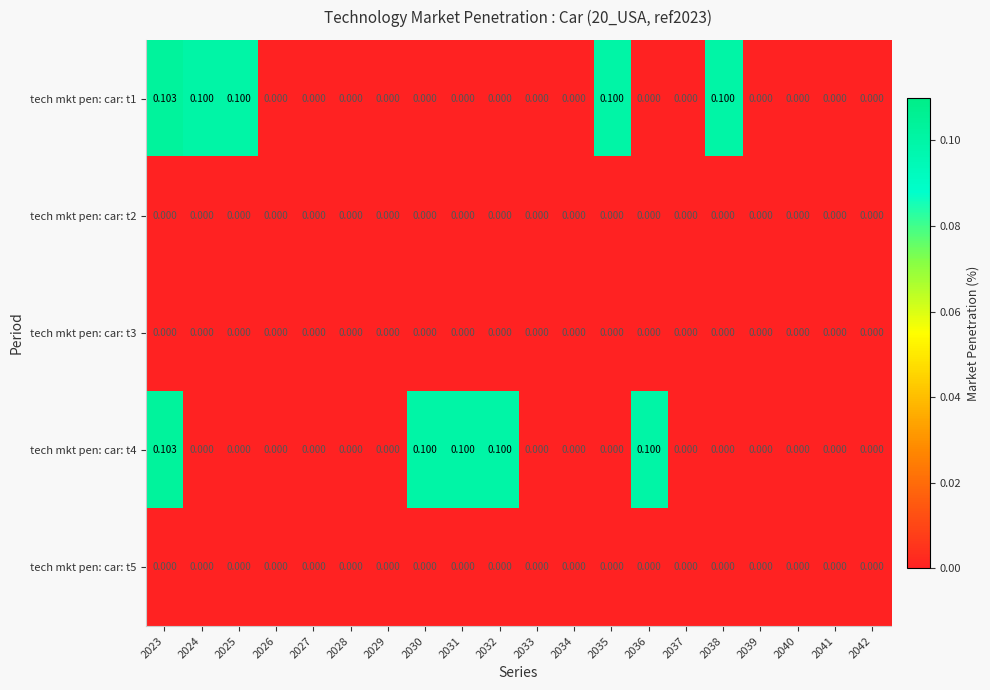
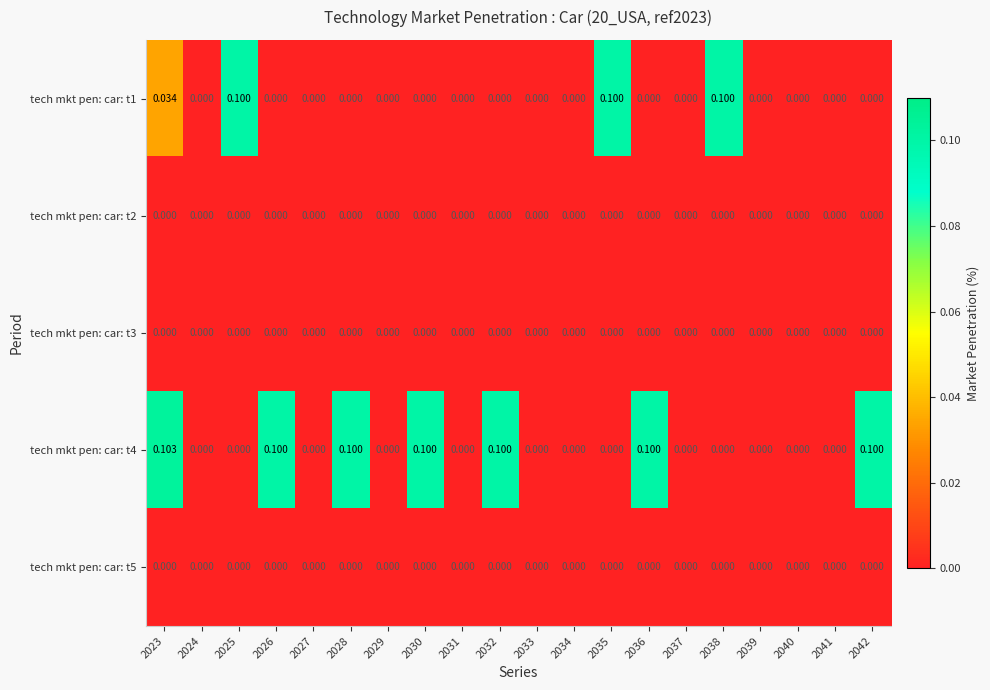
tech mkt pen: car: t1, 2023: 0.103 -> 0.034
tech mkt pen: car: t1, 2024: 0.100 -> 0.000
tech mkt pen: car: t4, 2026: 0.000 -> 0.100
tech mkt pen: car: t4, 2028: 0.000 -> 0.100
tech mkt pen: car: t4, 2031: 0.100 -> 0.000
tech mkt pen: car: t4, 2042: 0.000 -> 0.100
